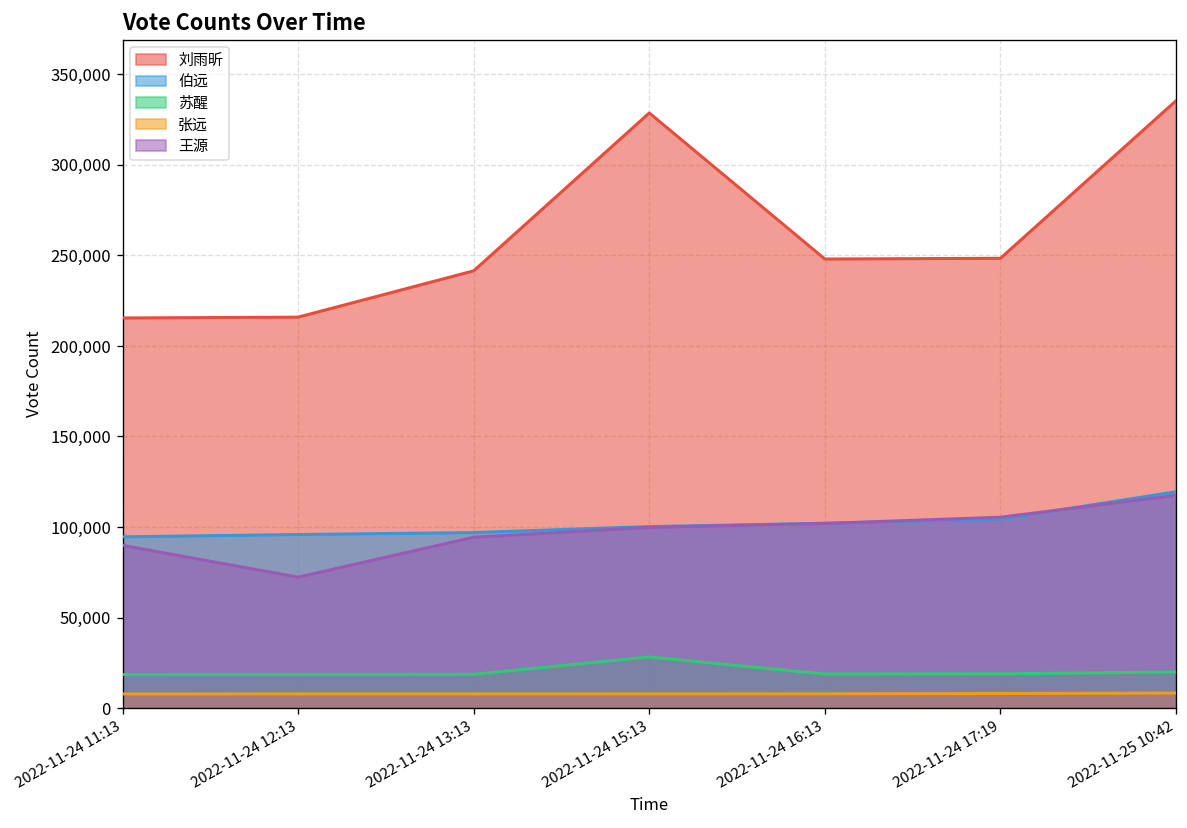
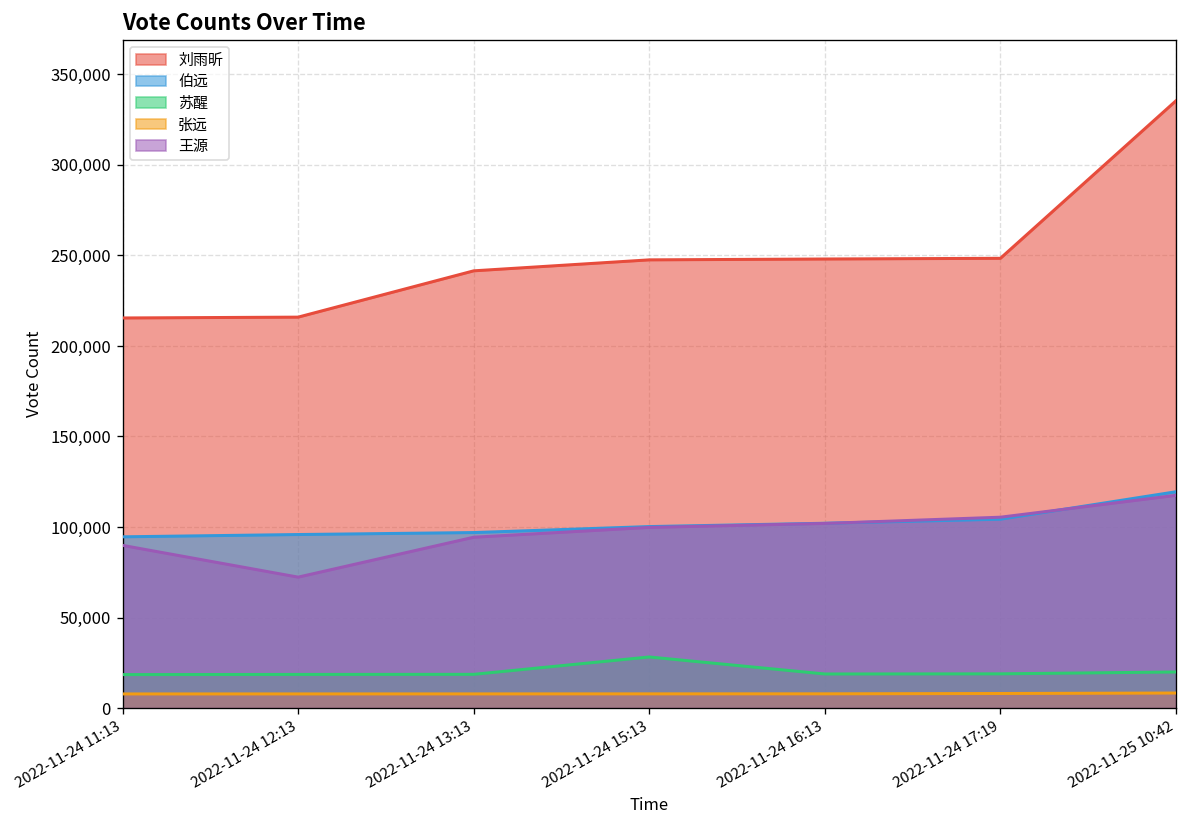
刘雨昕, 2022-11-24 15:13: 329,000 -> 248,000
